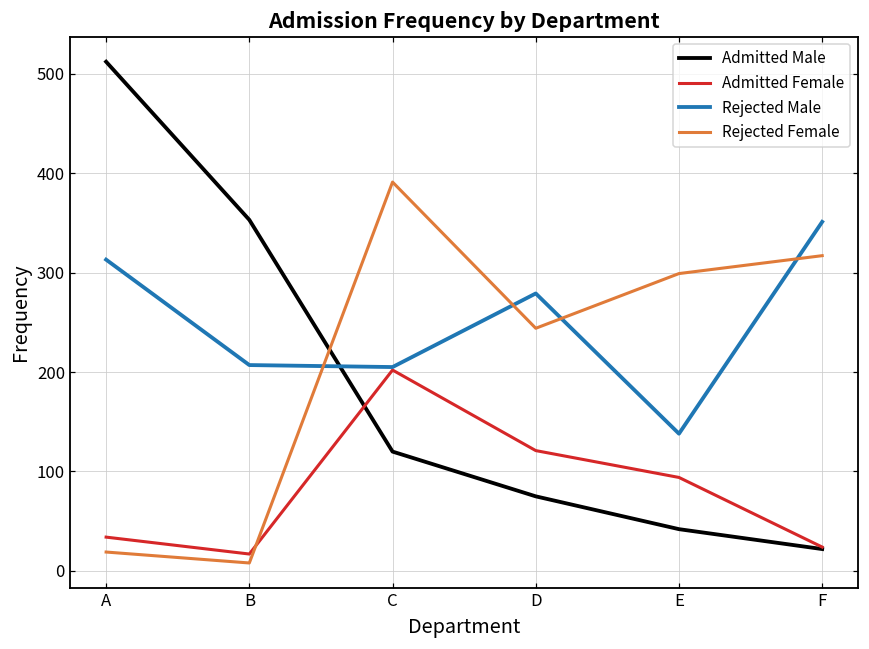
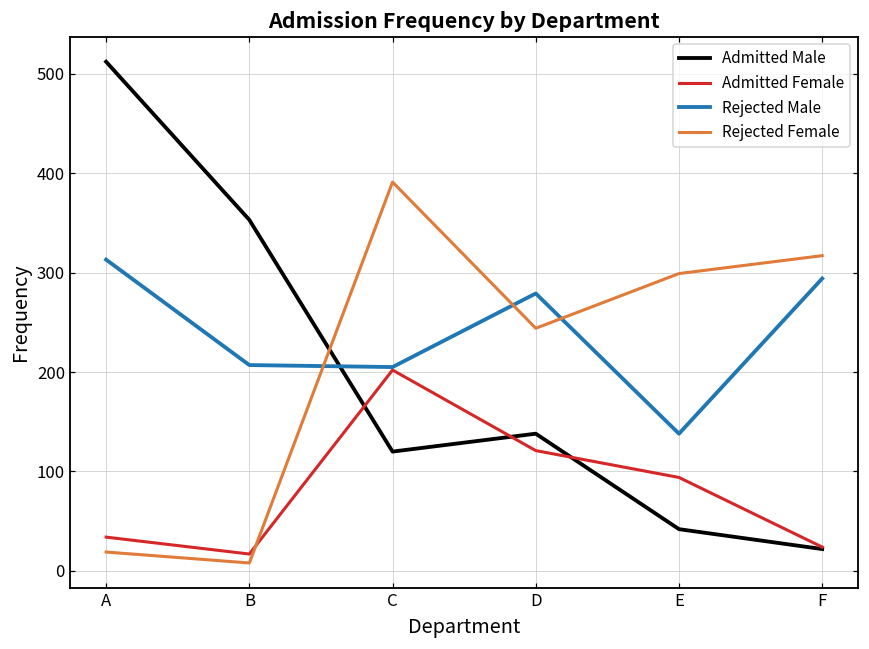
Admitted Male, D: 80 -> 140
Rejected Male, F: 350 -> 290
